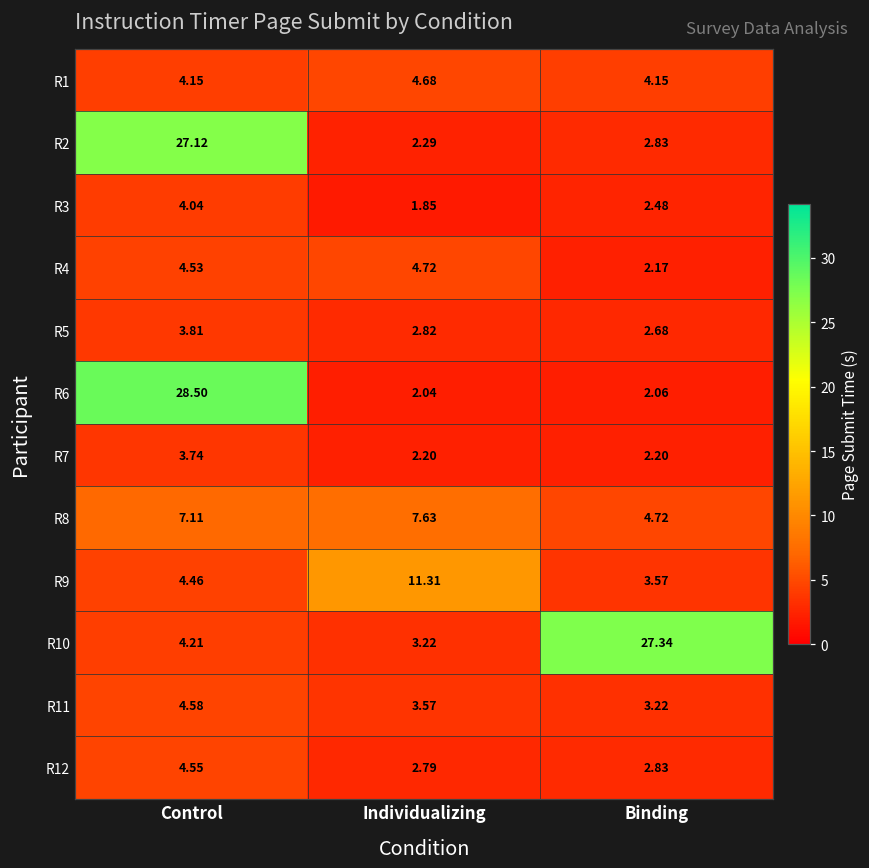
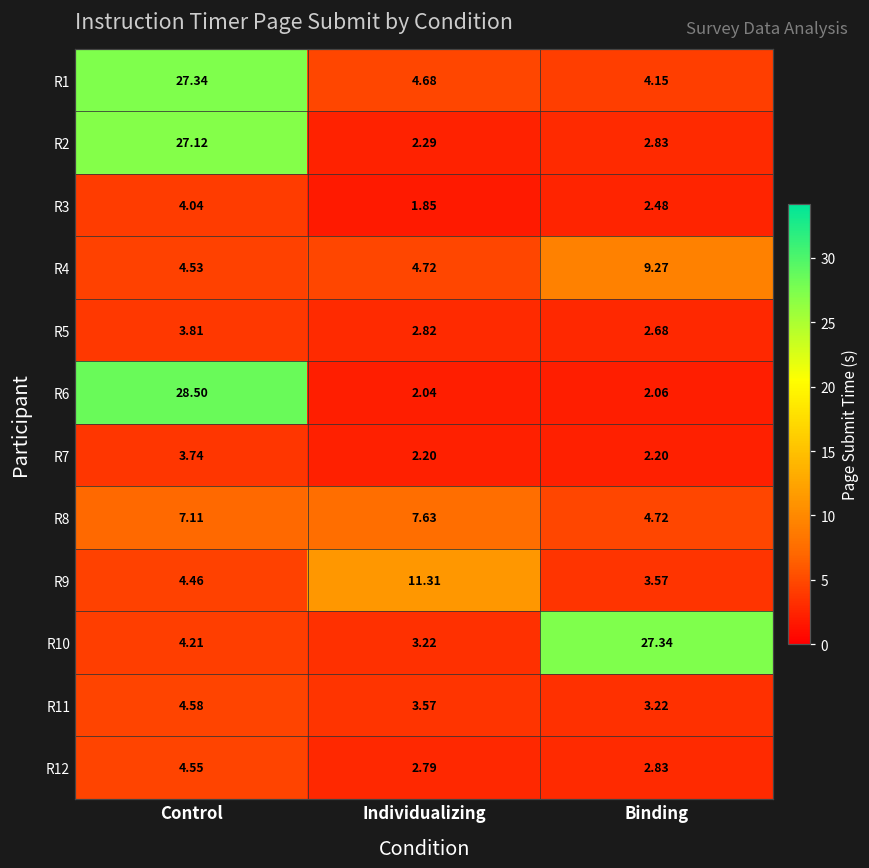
R1, Control: 4.15 -> 27.34
R4, Binding: 2.17 -> 9.27
